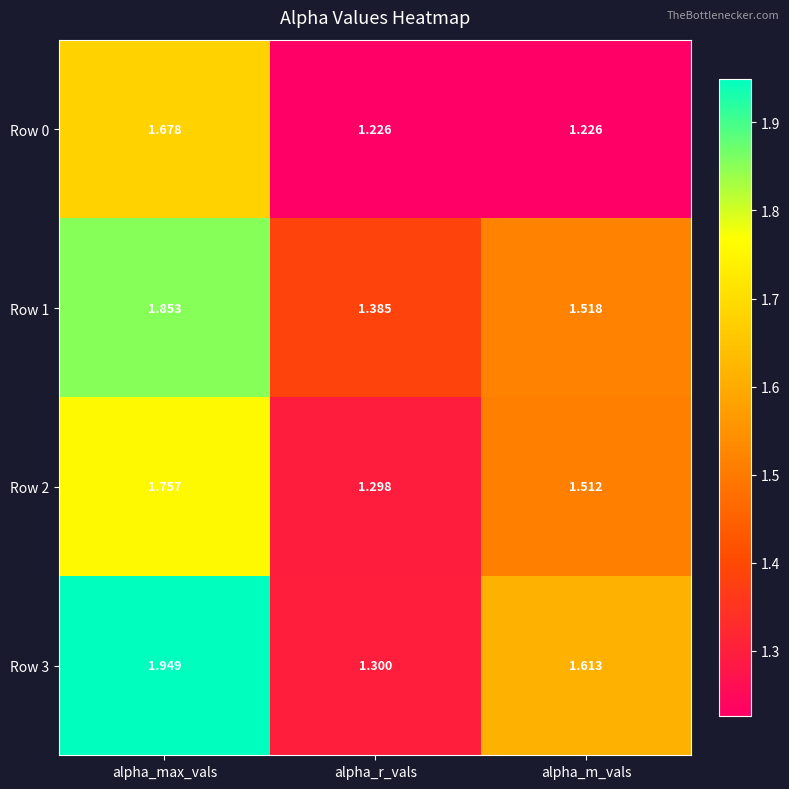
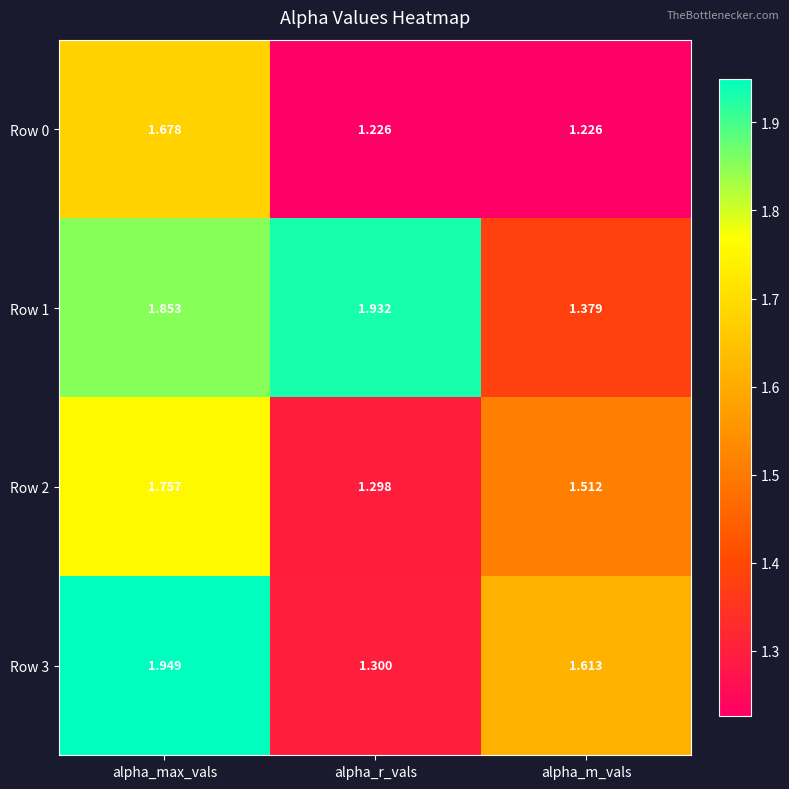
Row 1, alpha_r_vals: 1.385 -> 1.932
Row 1, alpha_m_vals: 1.518 -> 1.379
